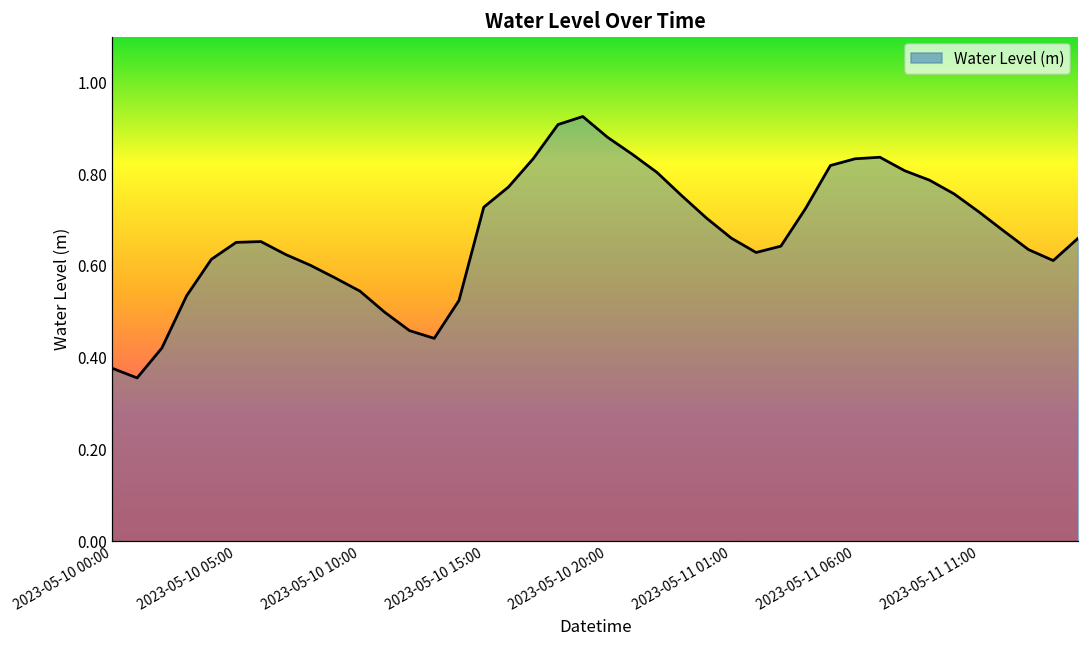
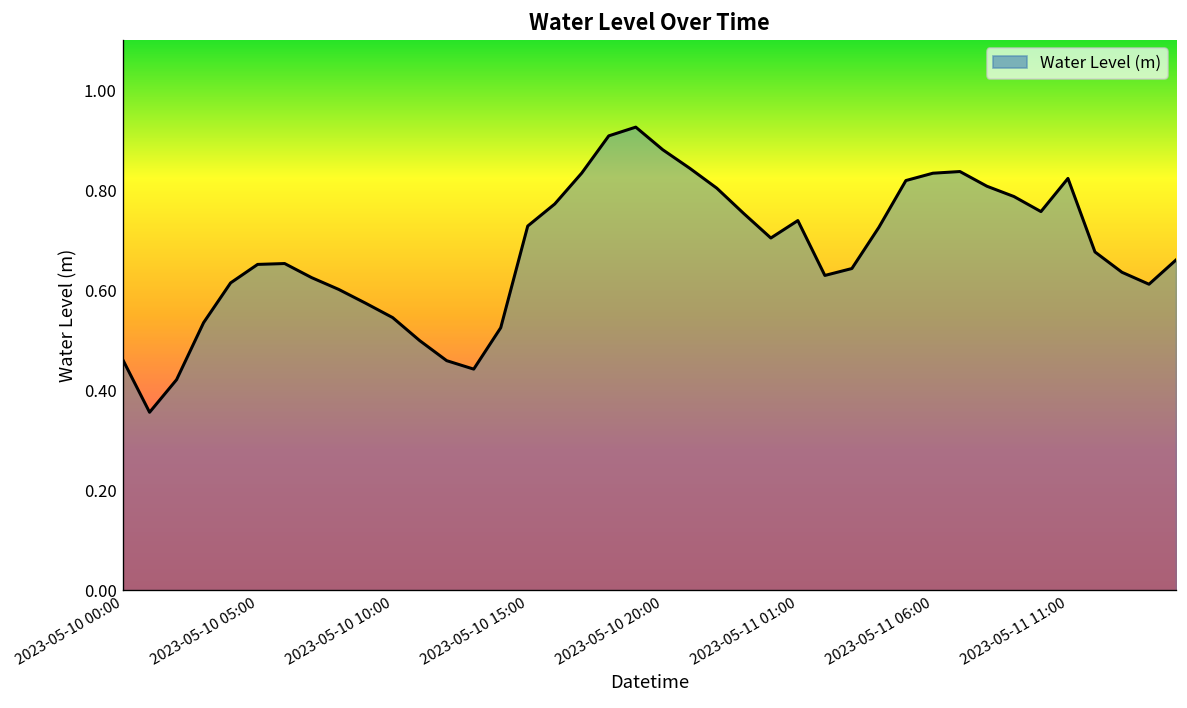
2023-05-10 00:00: 0.38 -> 0.46
2023-05-11 01:00: 0.66 -> 0.74
2023-05-11 11:00: 0.72 -> 0.82
